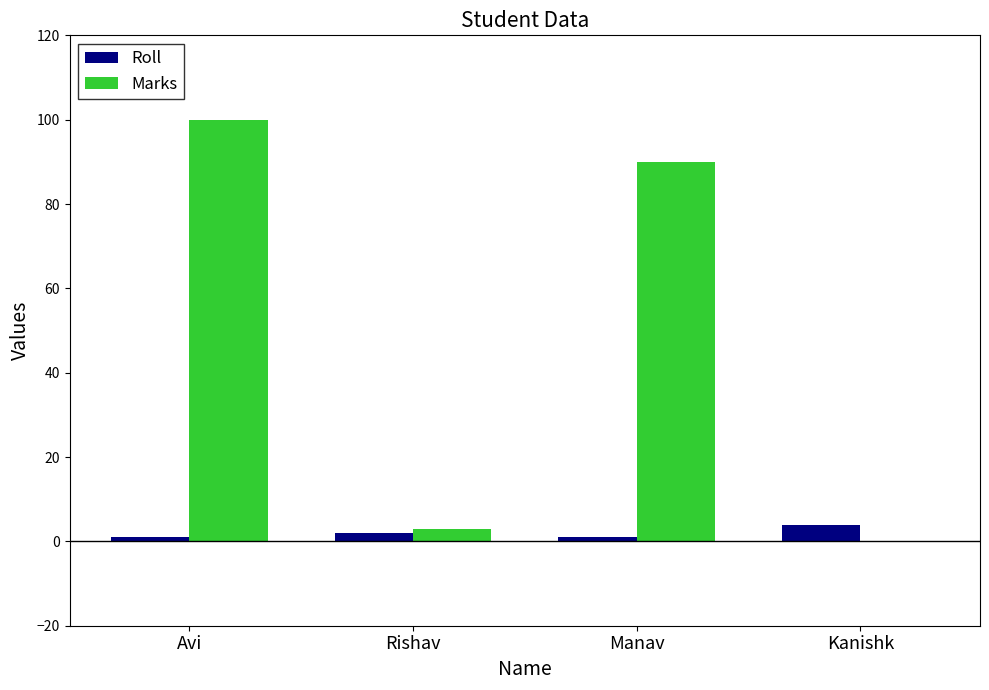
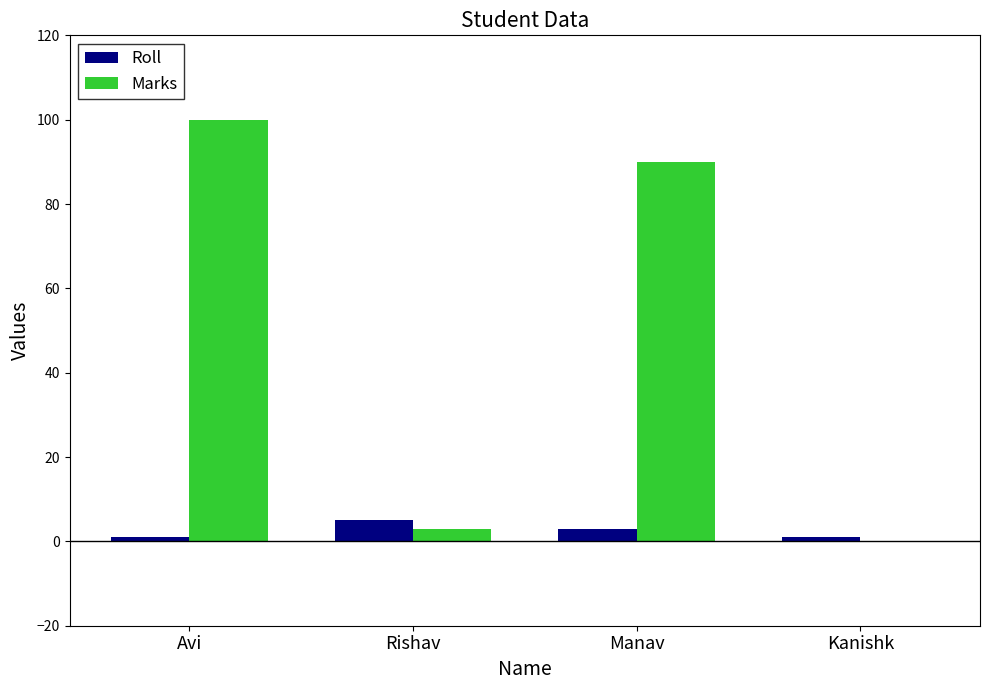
Roll, Rishav: 2 -> 5
Roll, Manav: 1 -> 3
Roll, Kanishk: 4 -> 1
